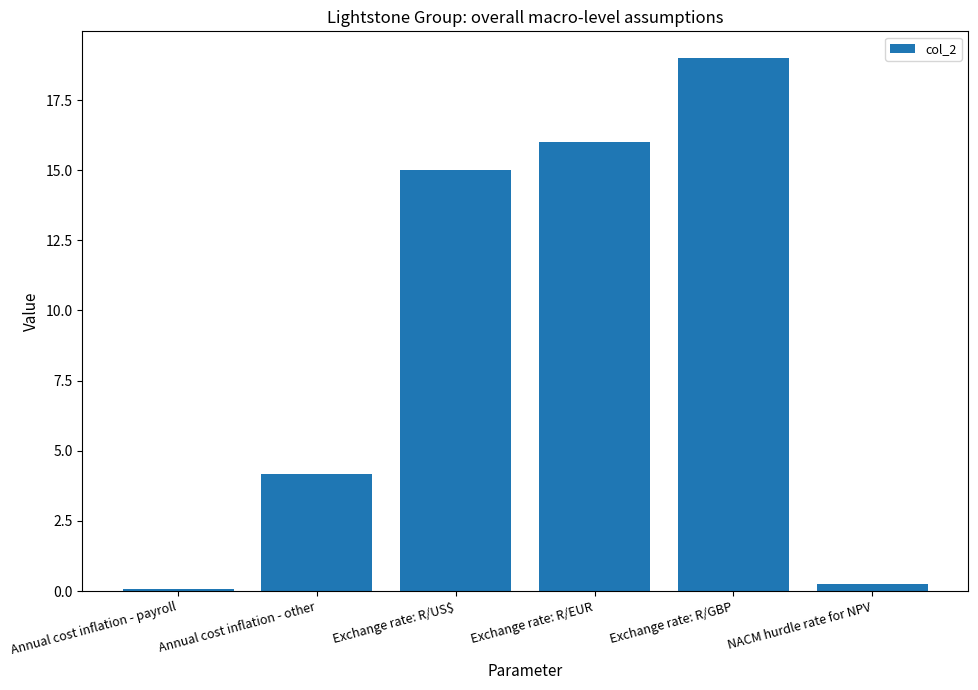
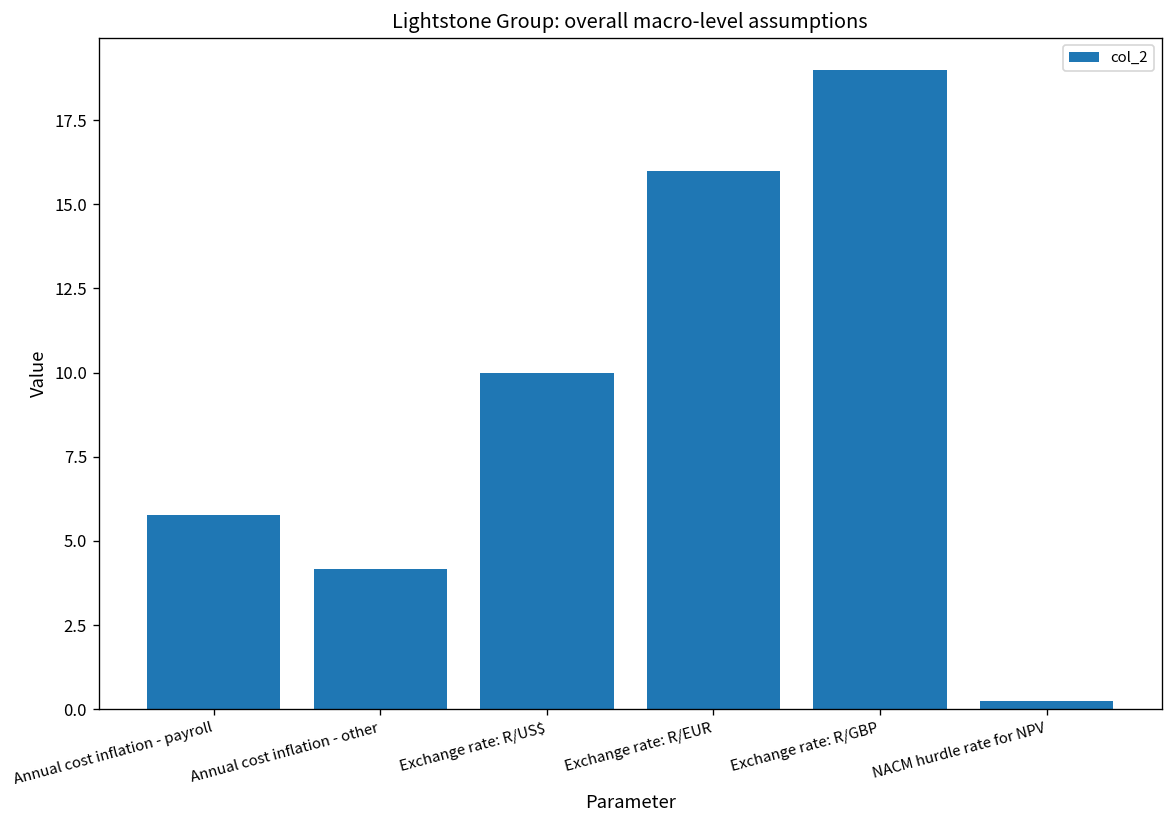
Annual cost inflation - payroll: 0.1 -> 5.8
Exchange rate: R/US$: 15 -> 10
